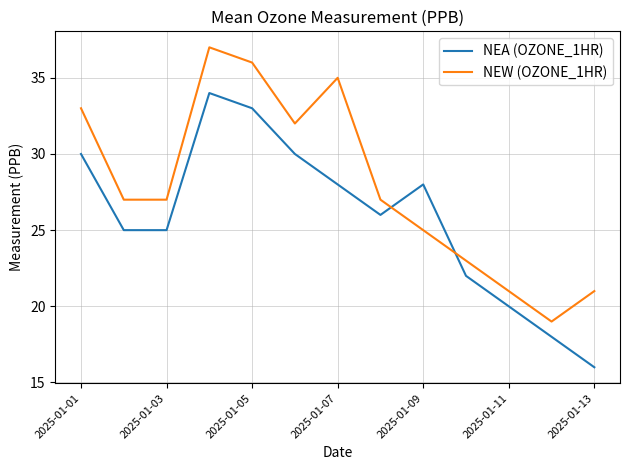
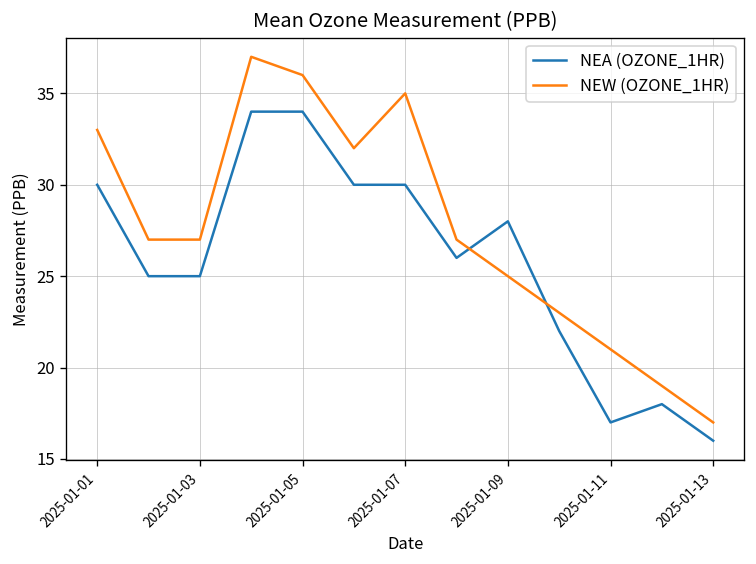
NEA (OZONE_1HR), 2025-01-05: 33 -> 34
NEA (OZONE_1HR), 2025-01-07: 28 -> 30
NEA (OZONE_1HR), 2025-01-11: 20 -> 17
NEW (OZONE_1HR), 2025-01-13: 21 -> 17
